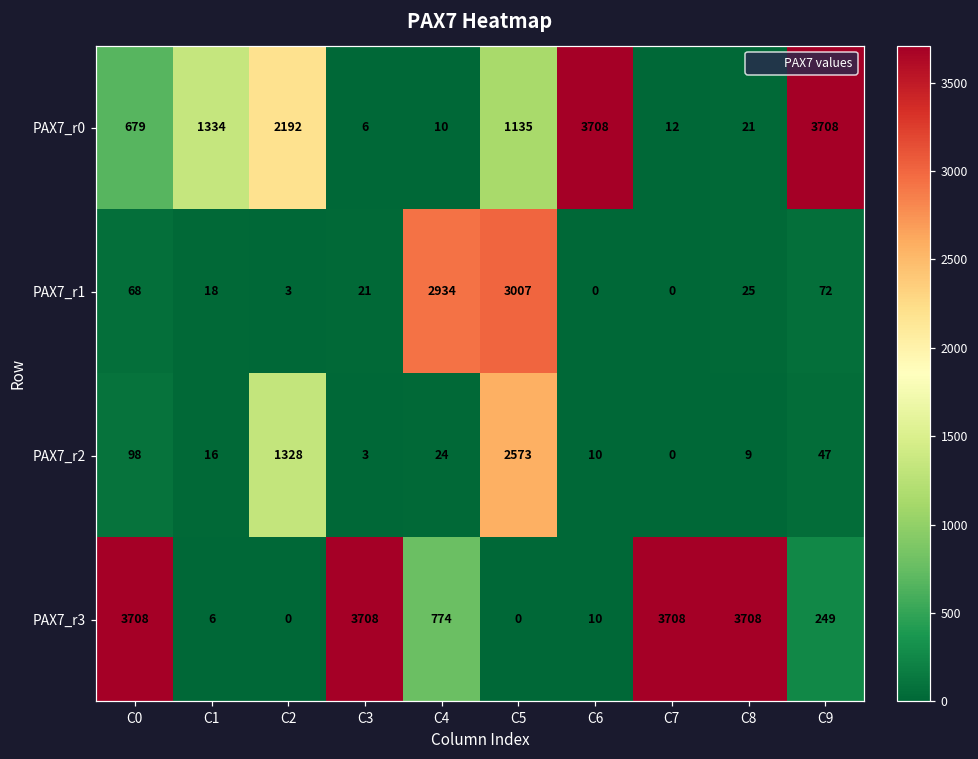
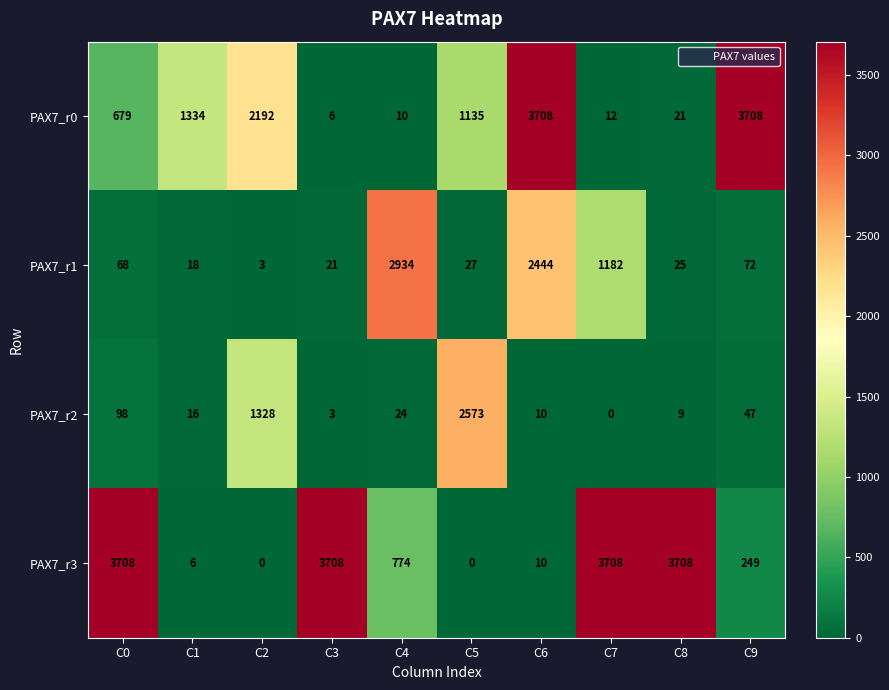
PAX7_r1, C5: 3007 -> 27
PAX7_r1, C6: 0 -> 2444
PAX7_r1, C7: 0 -> 1182
